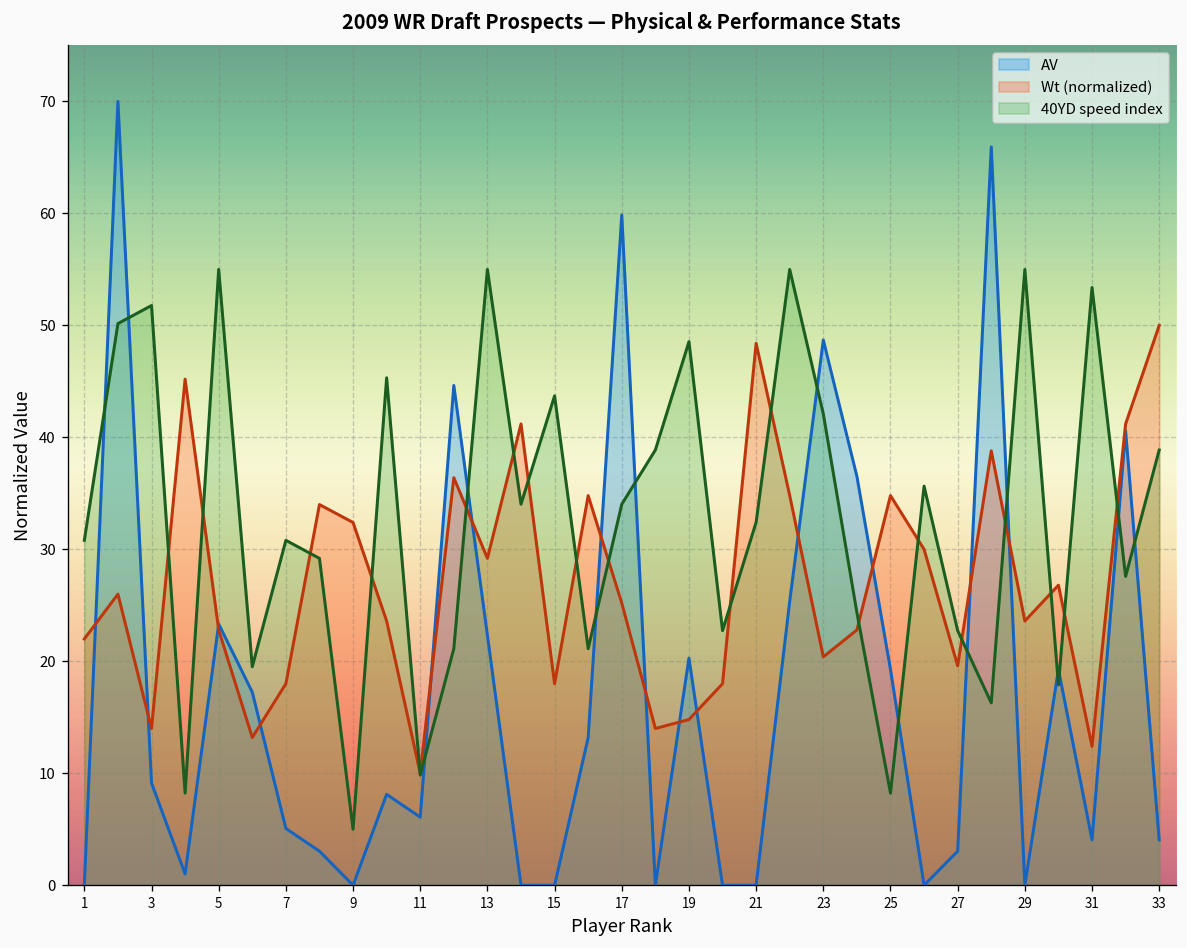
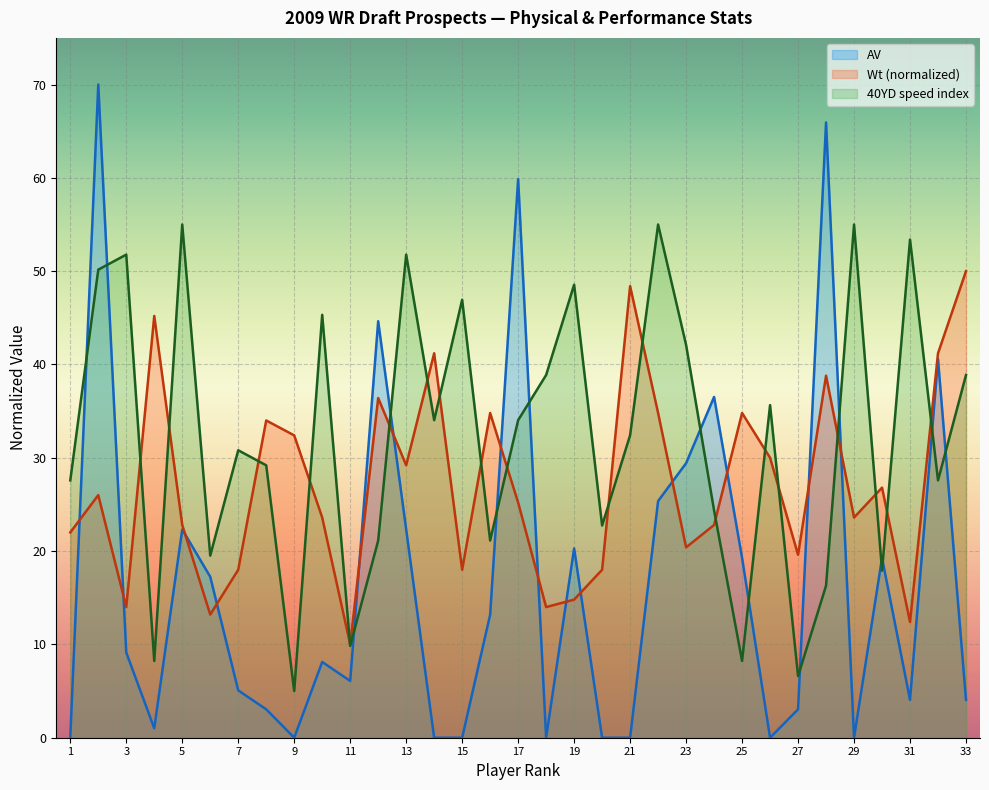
40YD speed index, 1: 31 -> 28
AV, 5: 23 -> 22
40YD speed index, 13: 55 -> 52
40YD speed index, 15: 44 -> 47
AV, 23: 49 -> 29
40YD speed index, 27: 23 -> 7
